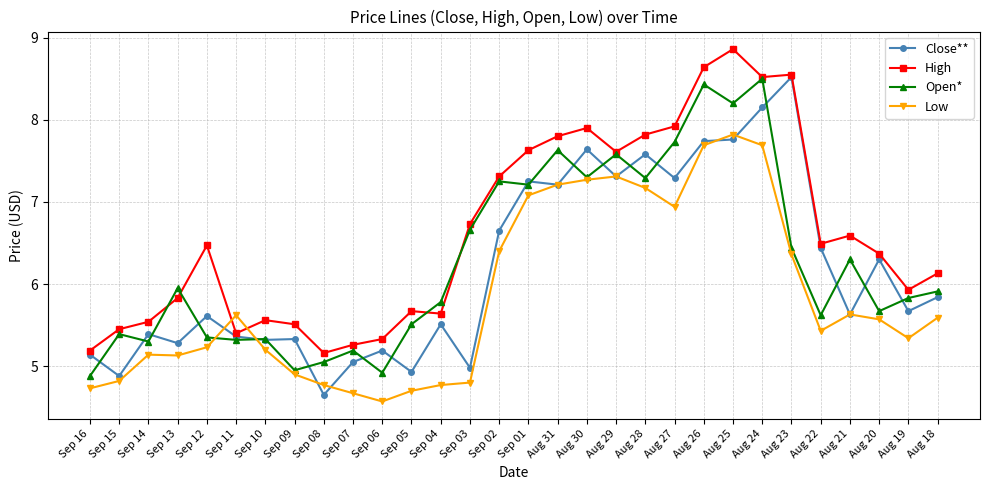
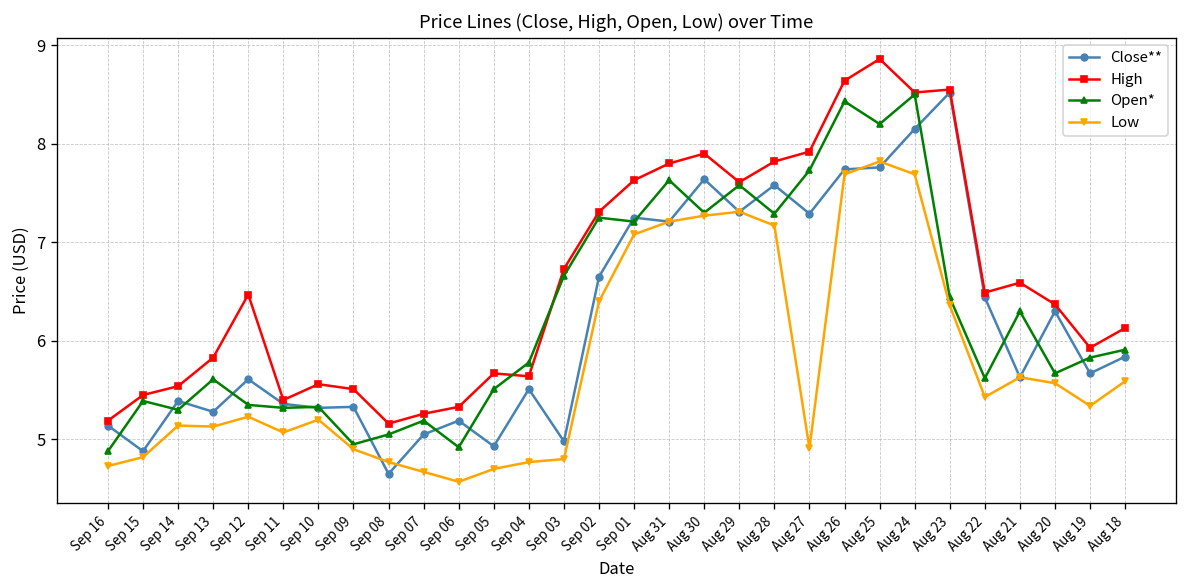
Open*, Sep 13: 6.0 -> 5.6
Low, Sep 11: 5.6 -> 5.1
Low, Aug 27: 6.9 -> 4.9
